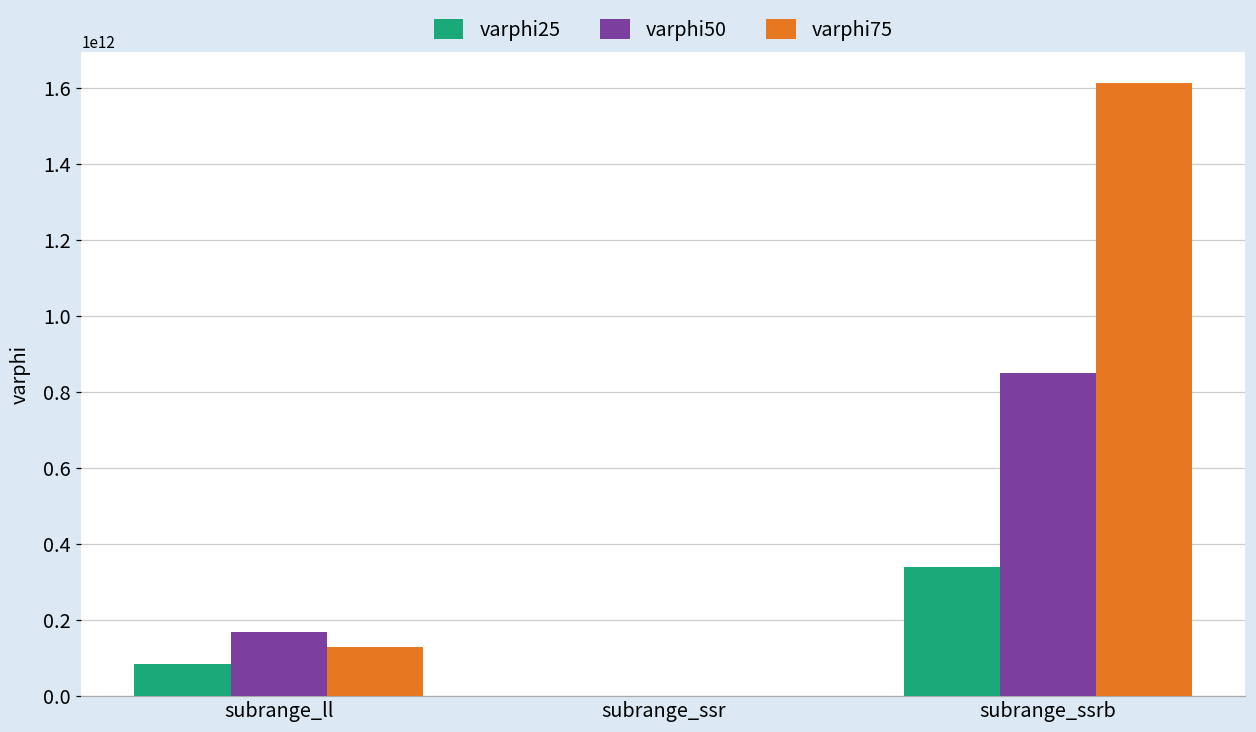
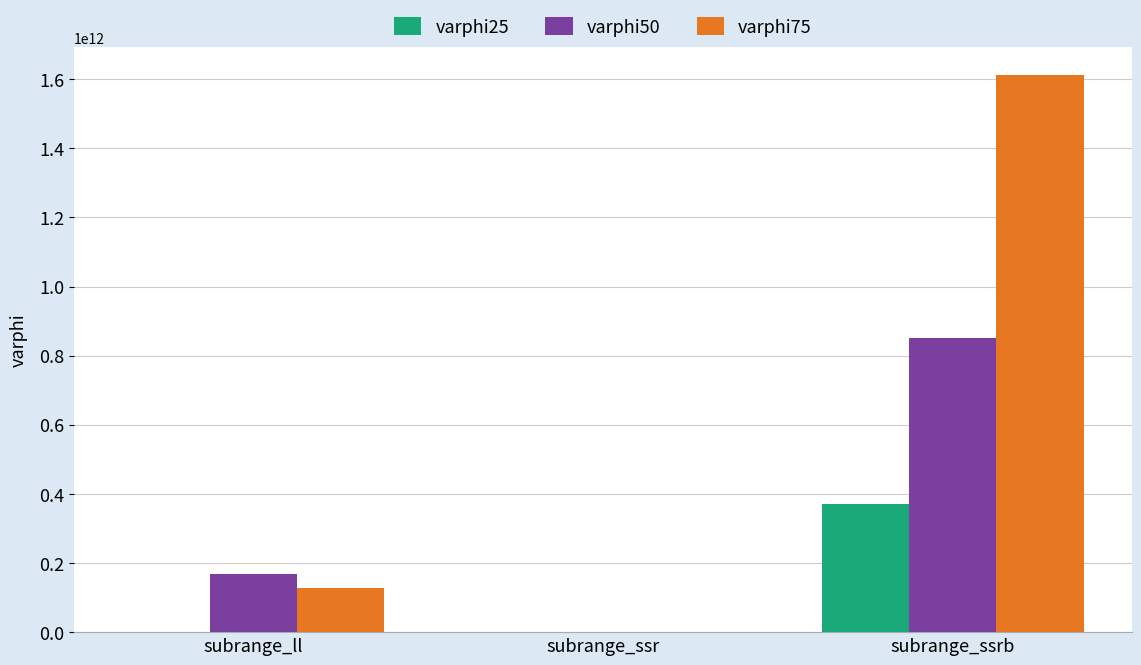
varphi25, subrange_ll: 80000000000 -> 0
varphi25, subrange_ssrb: 340000000000 -> 370000000000
